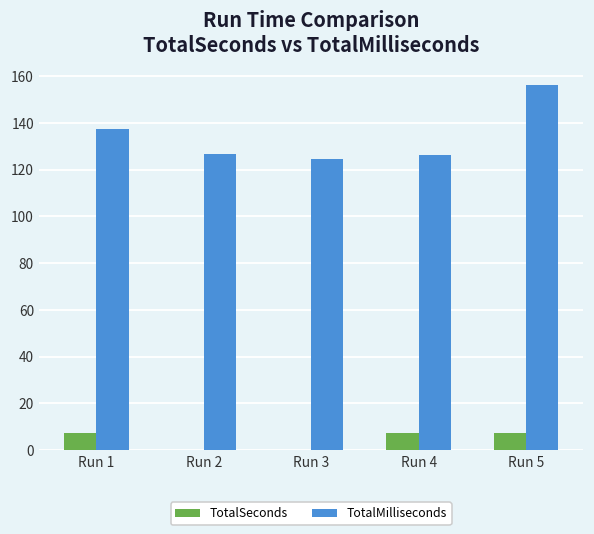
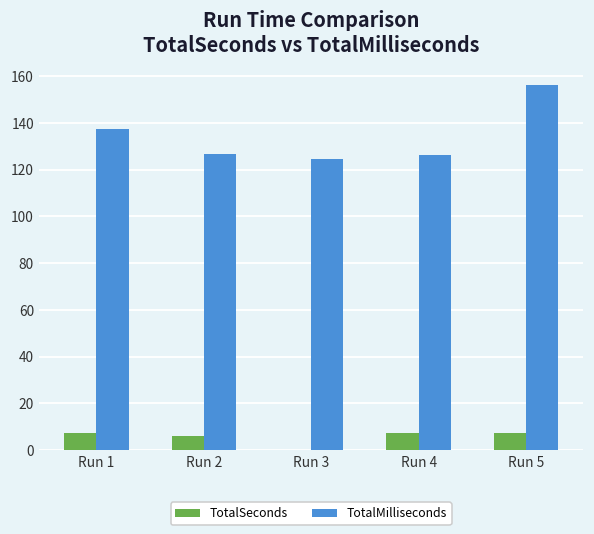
TotalSeconds, Run 2: 0 -> 6
